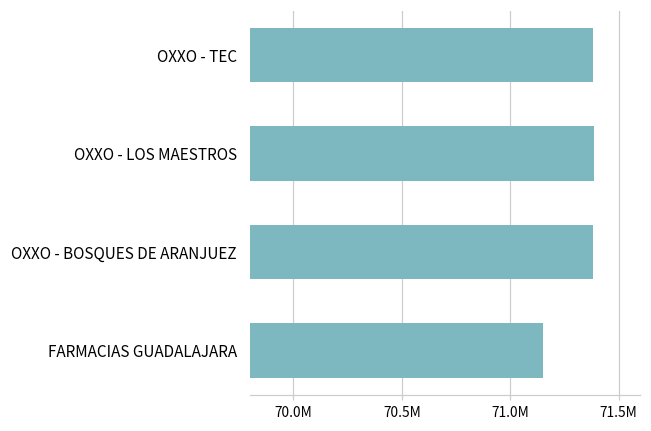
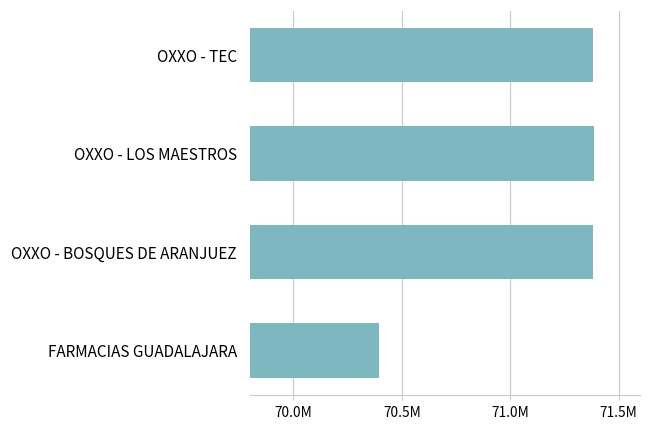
FARMACIAS GUADALAJARA: 71150000 -> 70400000
